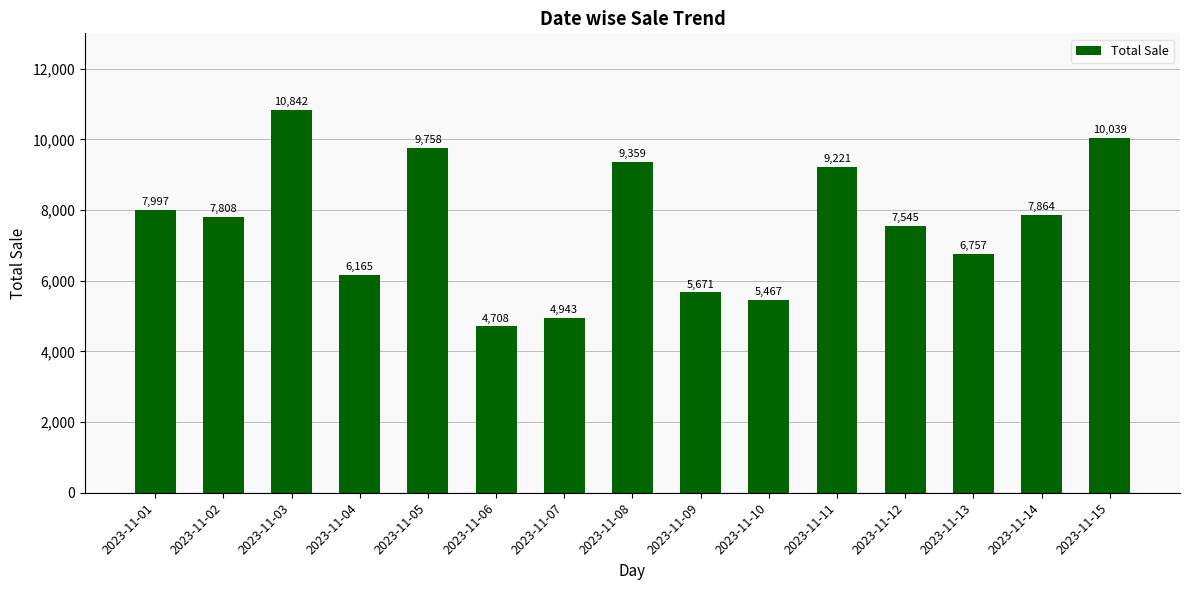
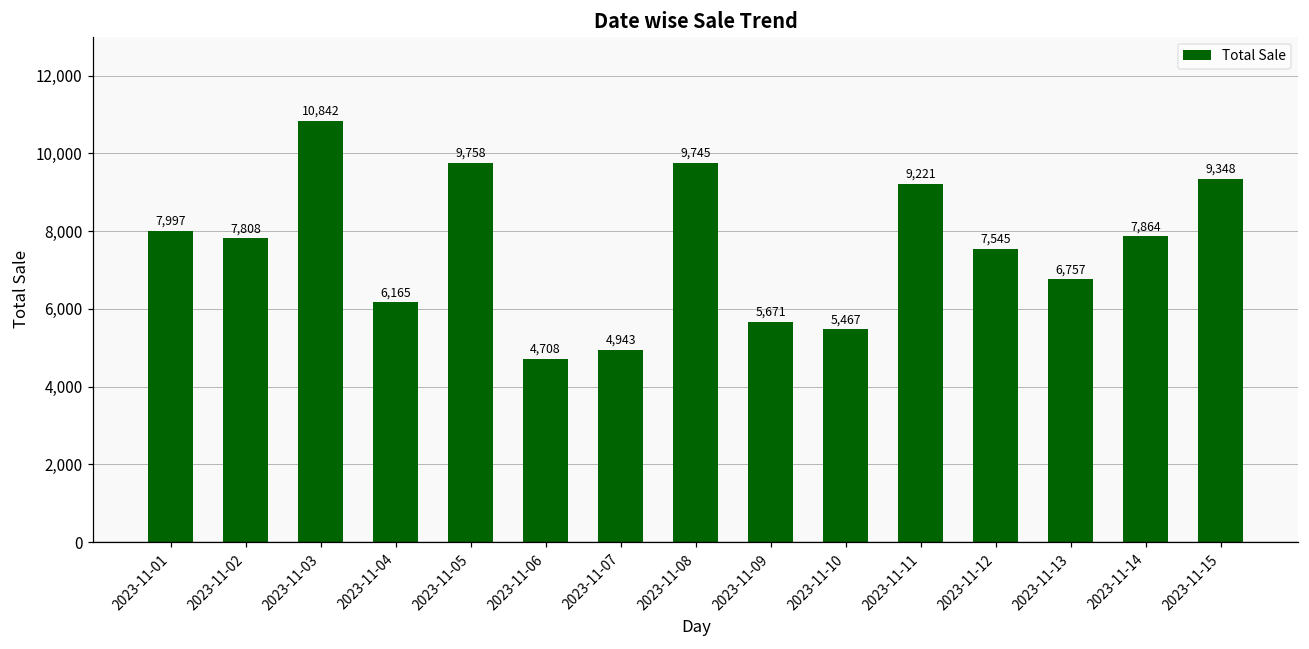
2023-11-08: 9,359 -> 9,745
2023-11-15: 10,039 -> 9,348
